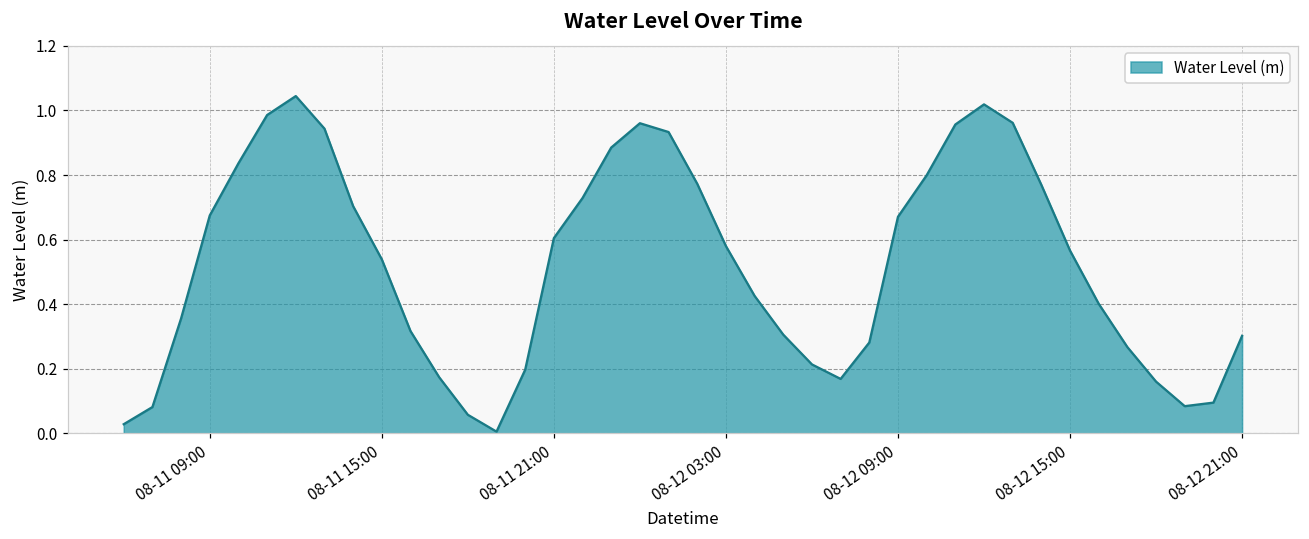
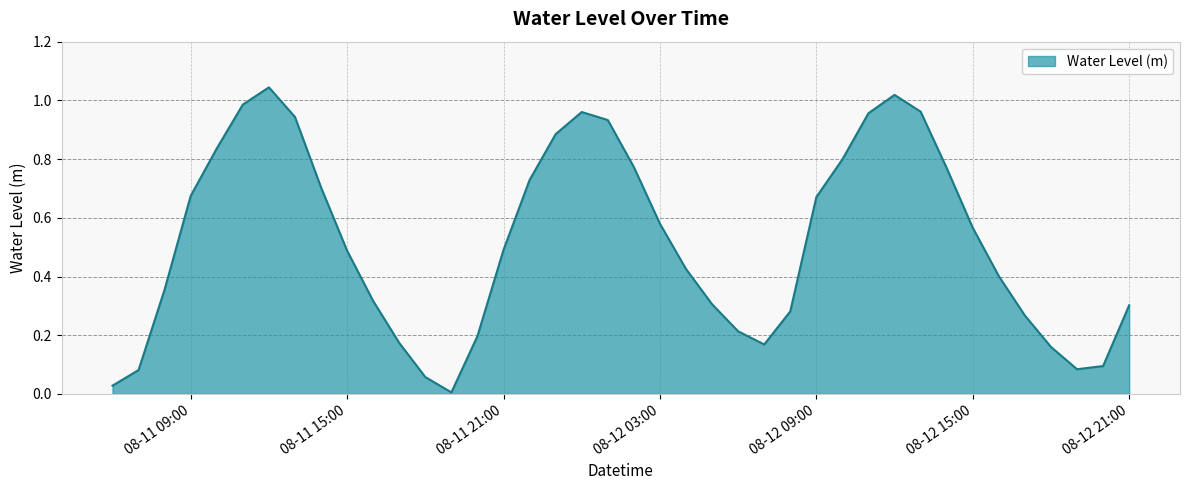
08-11 15:00: 0.54 -> 0.49
08-11 21:00: 0.60 -> 0.49
